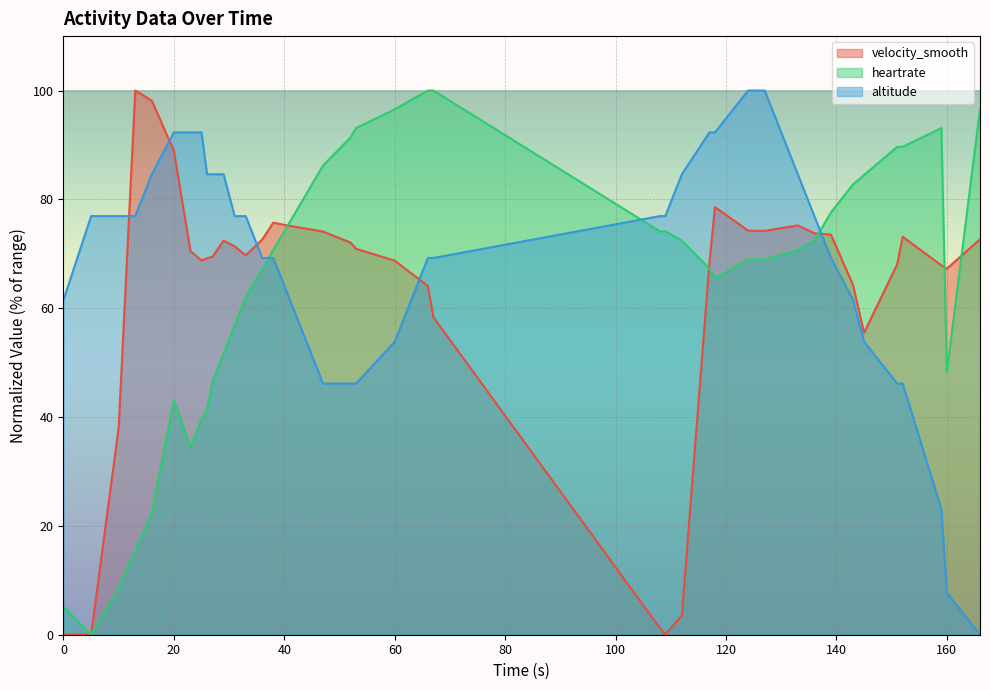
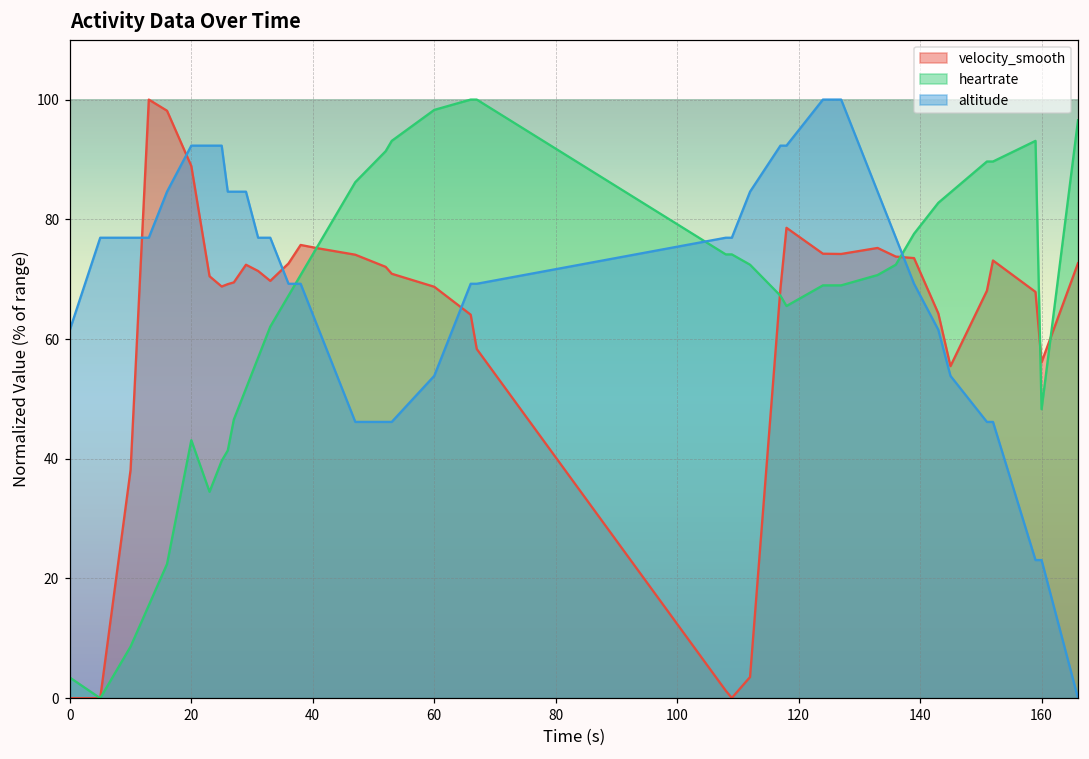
heartrate, 0: 5 -> 3
heartrate, 60: 97 -> 98
velocity_smooth, 160: 67 -> 56
altitude, 160: 8 -> 23
